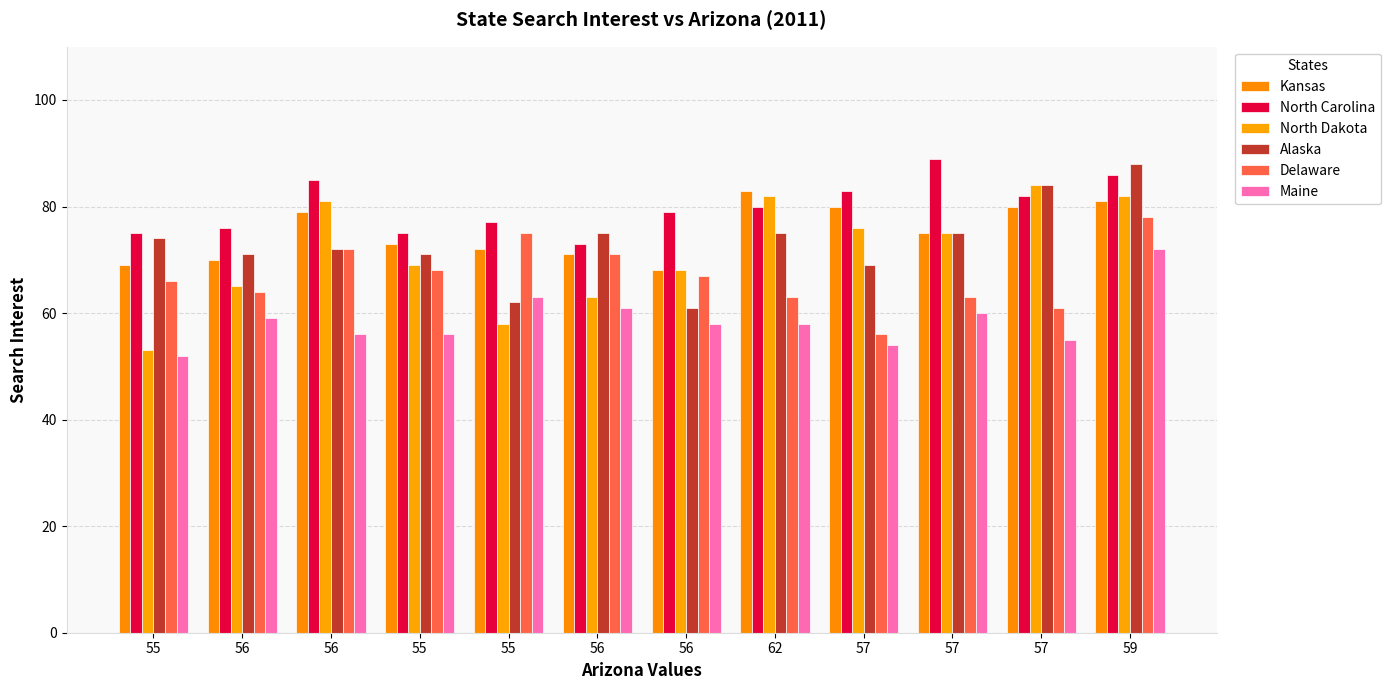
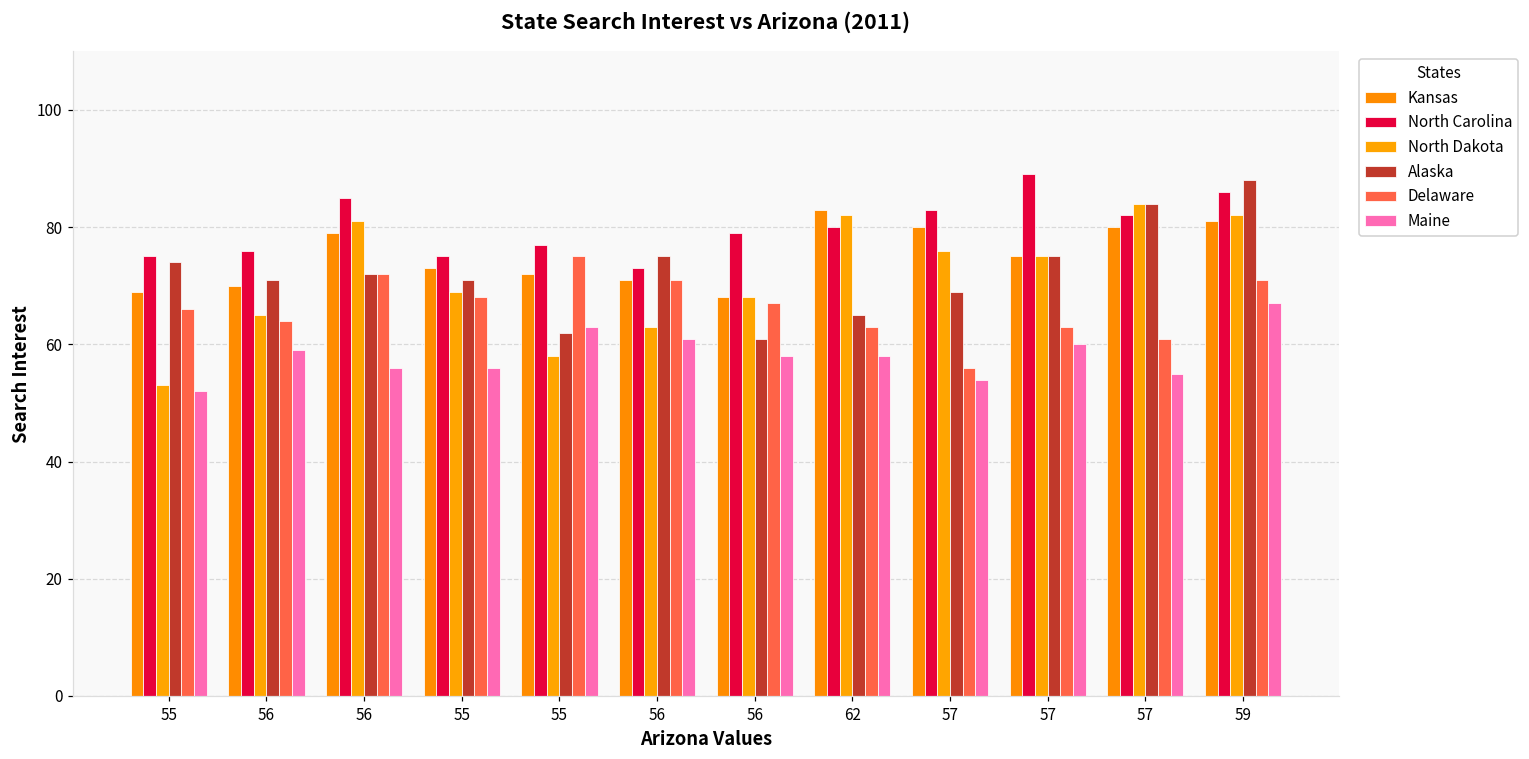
Alaska, 62: 75 -> 65
Delaware, 59: 78 -> 71
Maine, 59: 72 -> 67
